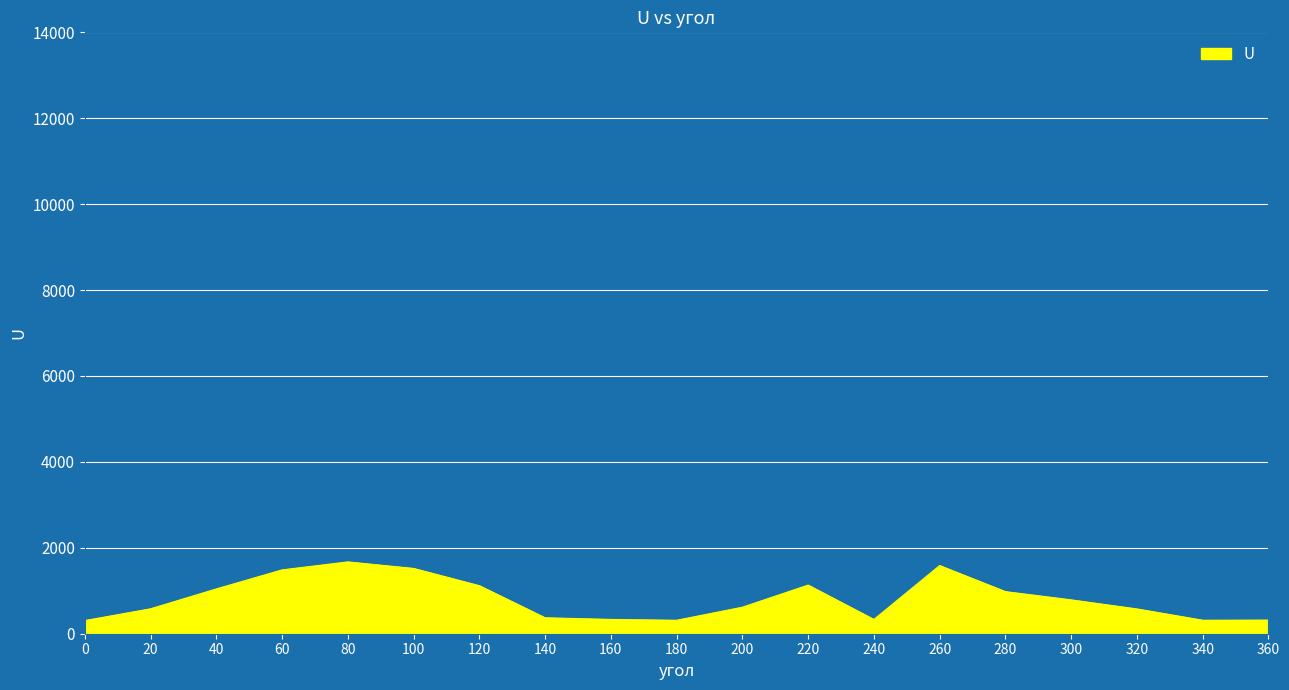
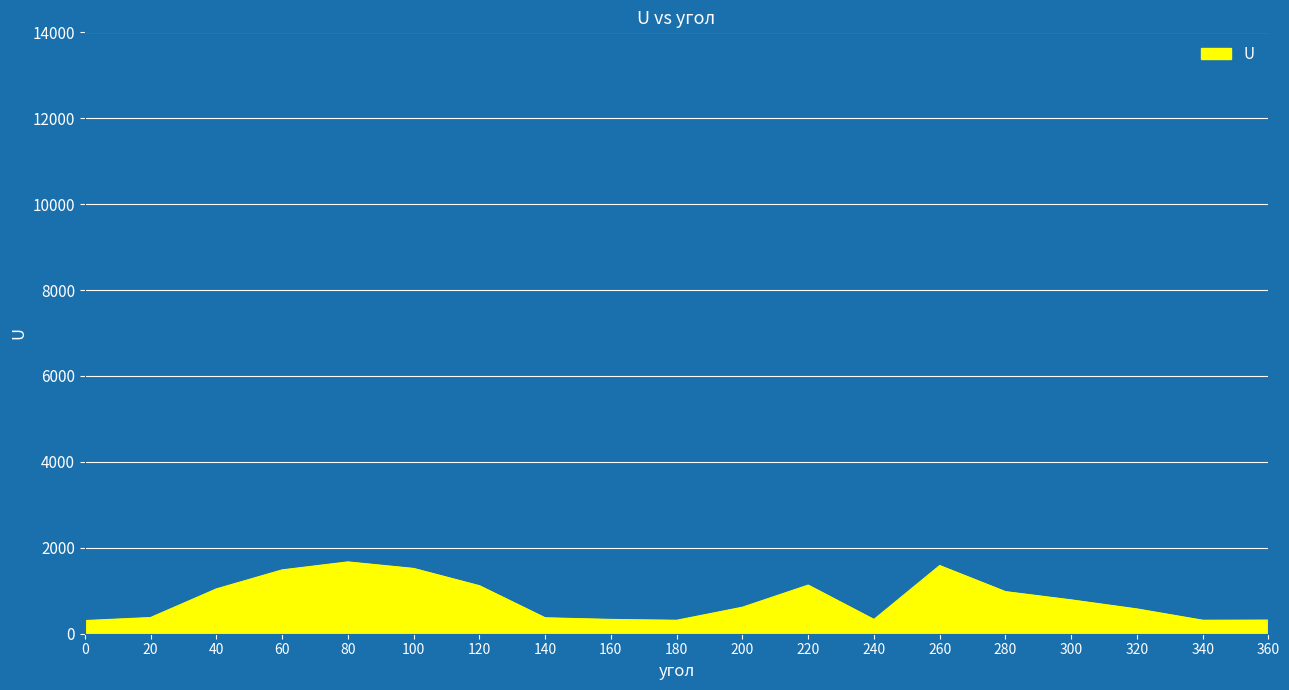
20: 600 -> 400
